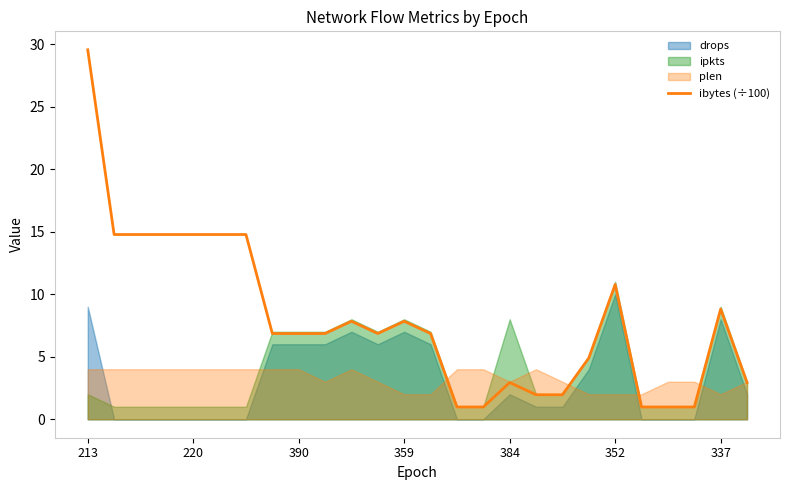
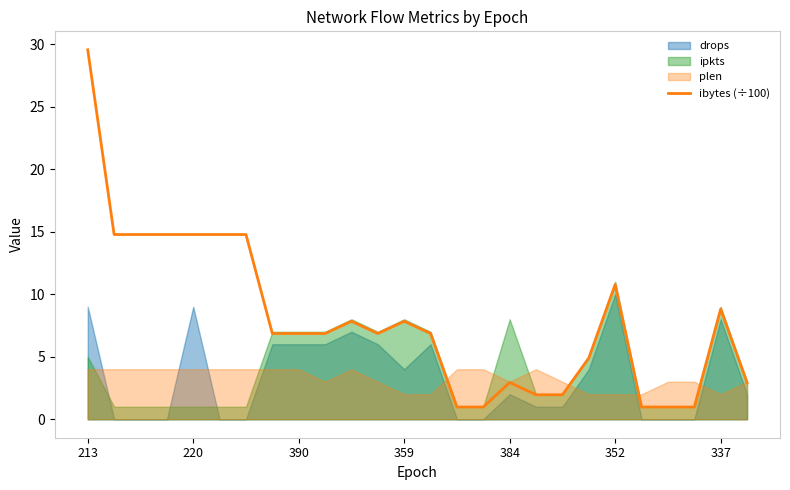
ipkts, 213: 2 -> 5
drops, 220: 0 -> 9
drops, 359: 7 -> 4
